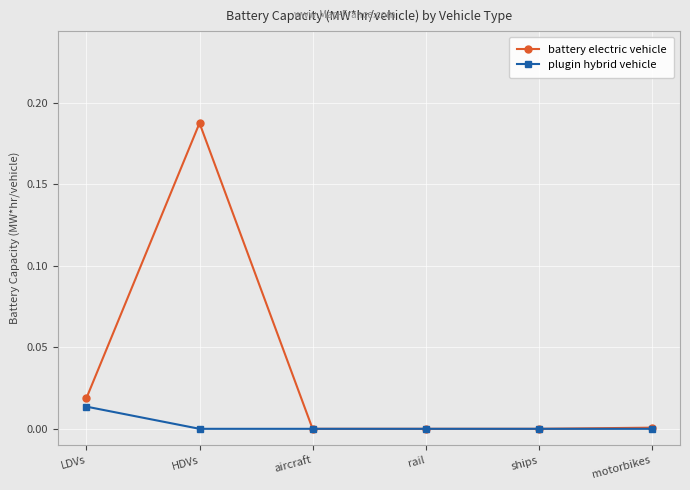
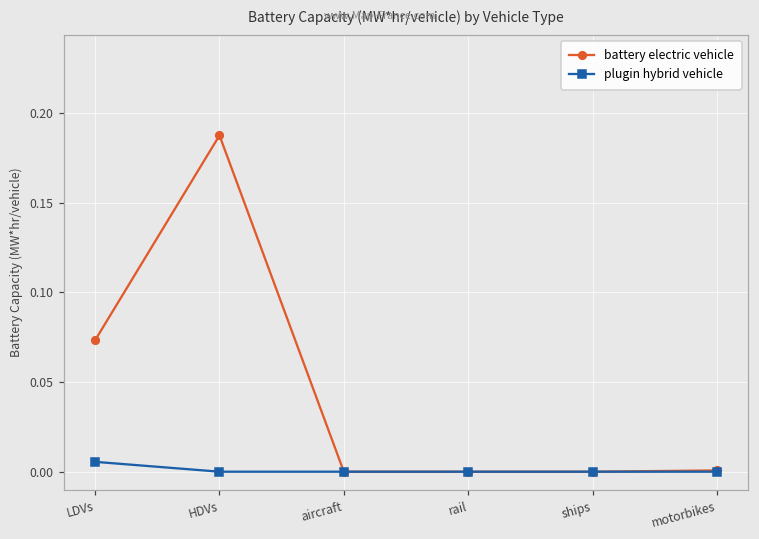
battery electric vehicle, LDVs: 0.019 -> 0.073
plugin hybrid vehicle, LDVs: 0.014 -> 0.006
